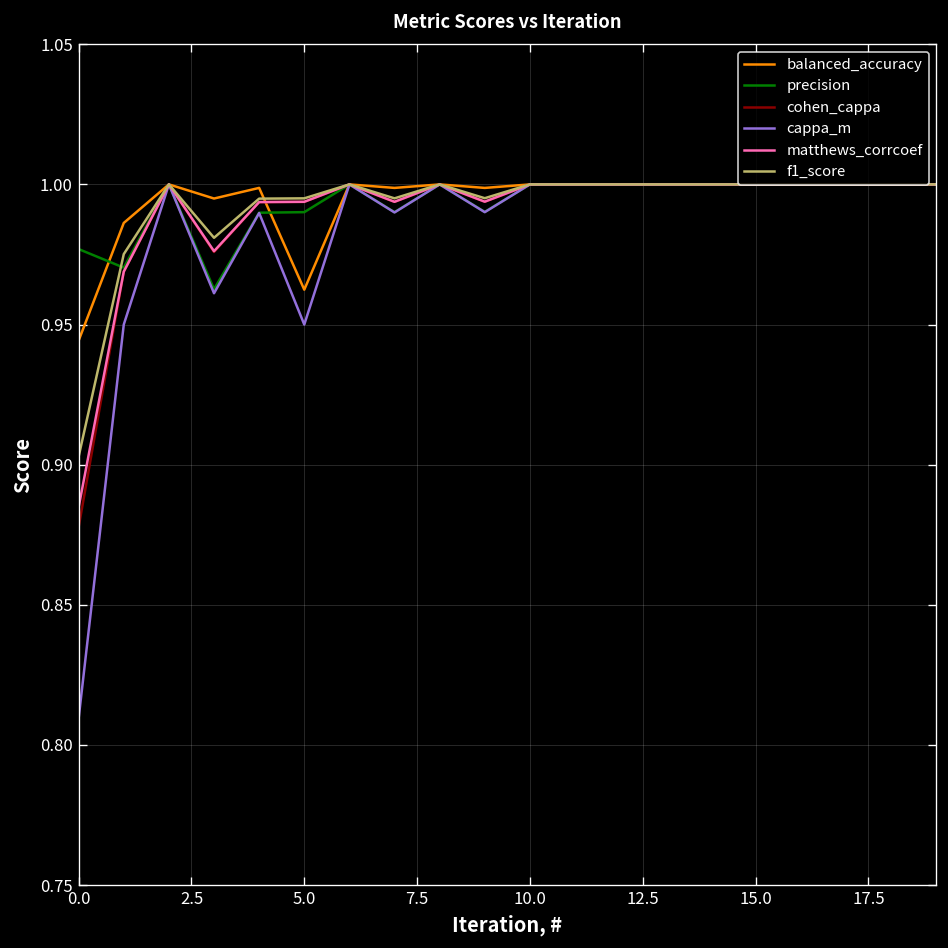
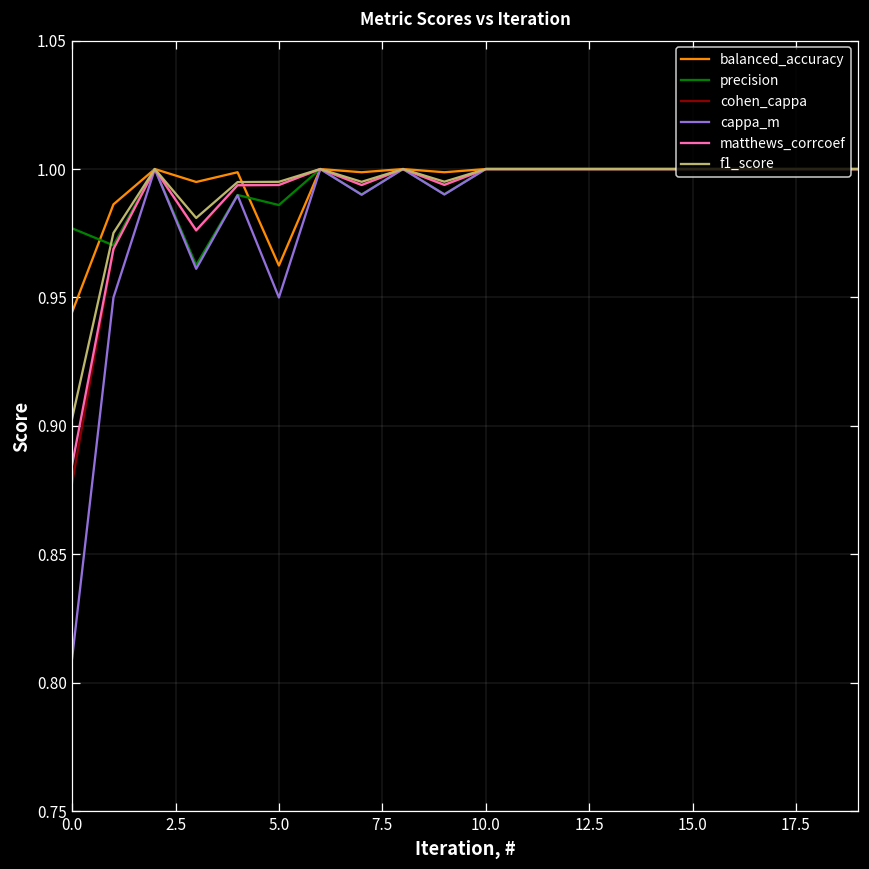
precision, 5.0: 0.990 -> 0.986
